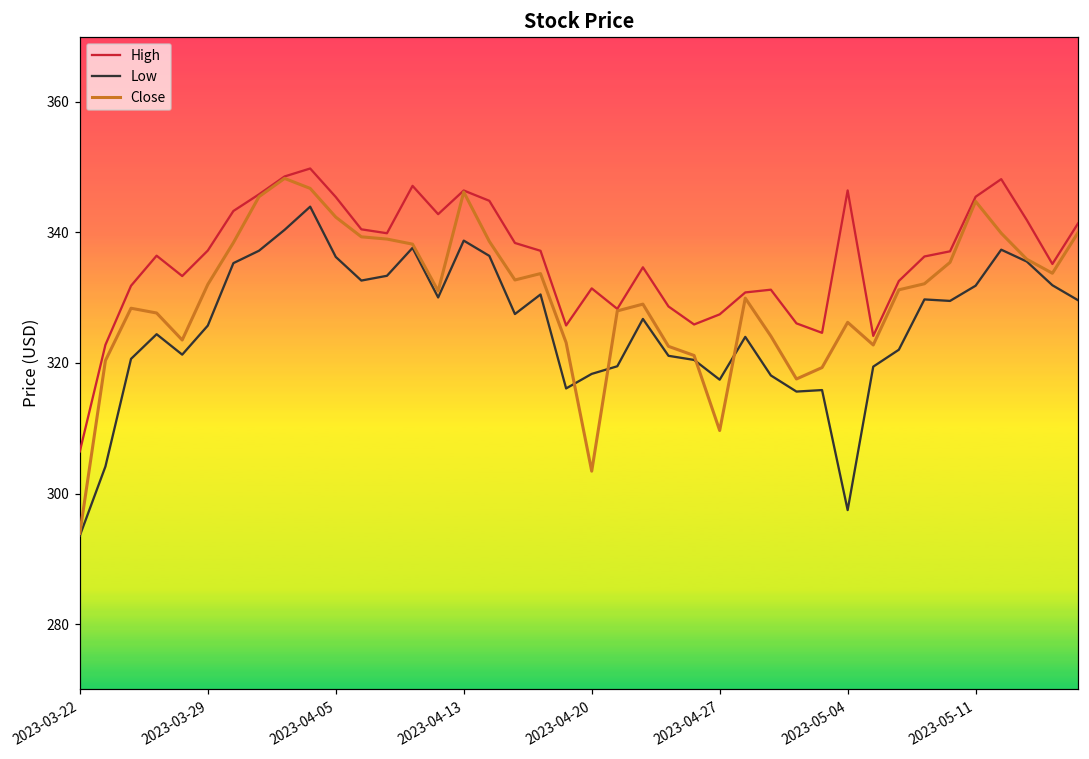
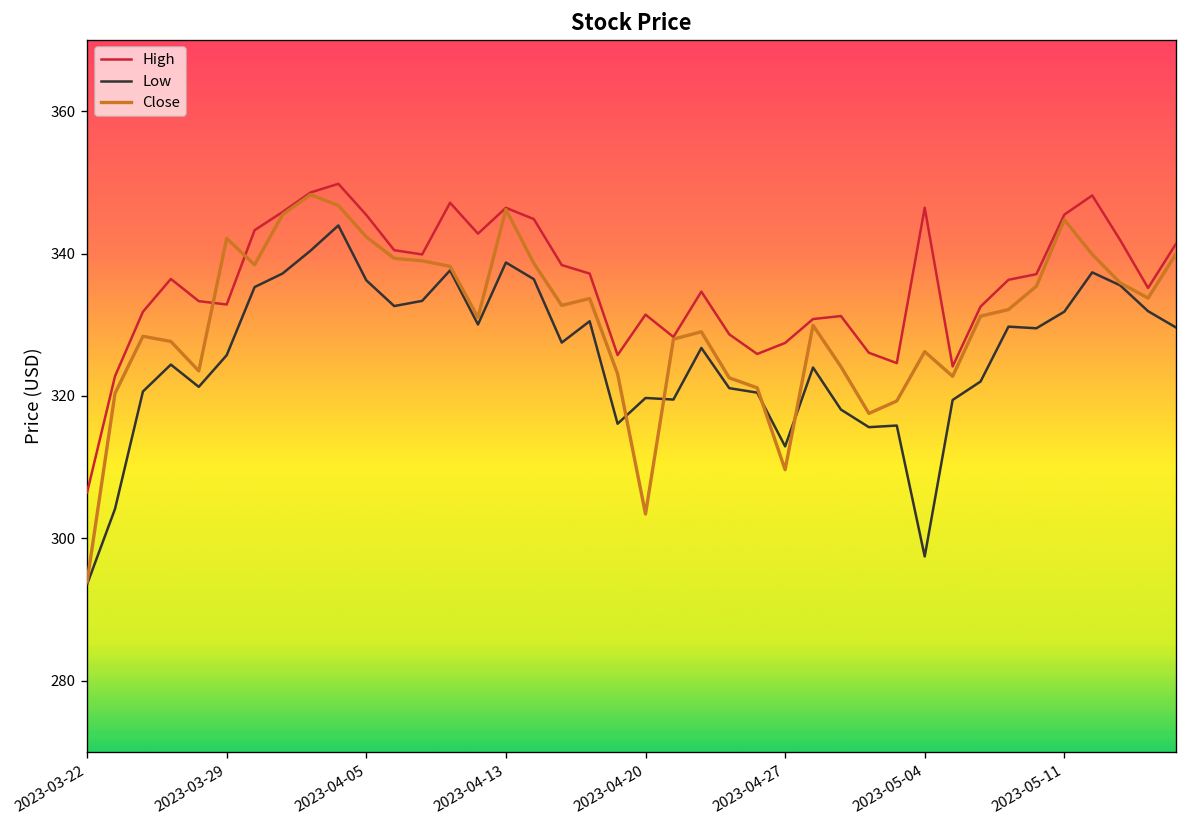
High, 2023-03-29: 337 -> 333
Close, 2023-03-29: 332 -> 342
Low, 2023-04-20: 318 -> 320
Low, 2023-04-27: 317 -> 313
